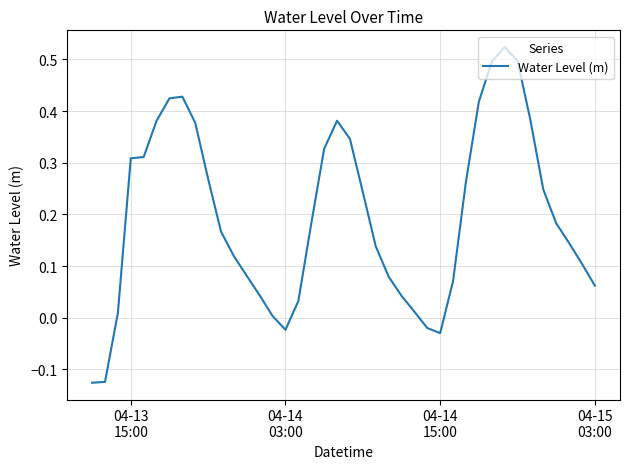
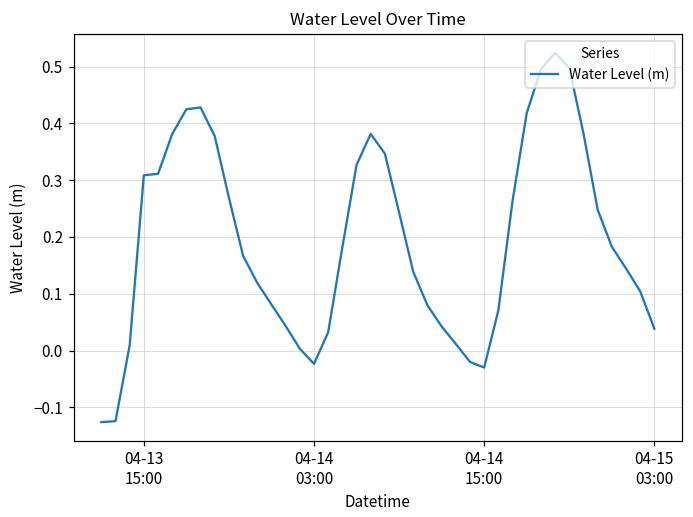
04-15 03:00: 0.06 -> 0.04
